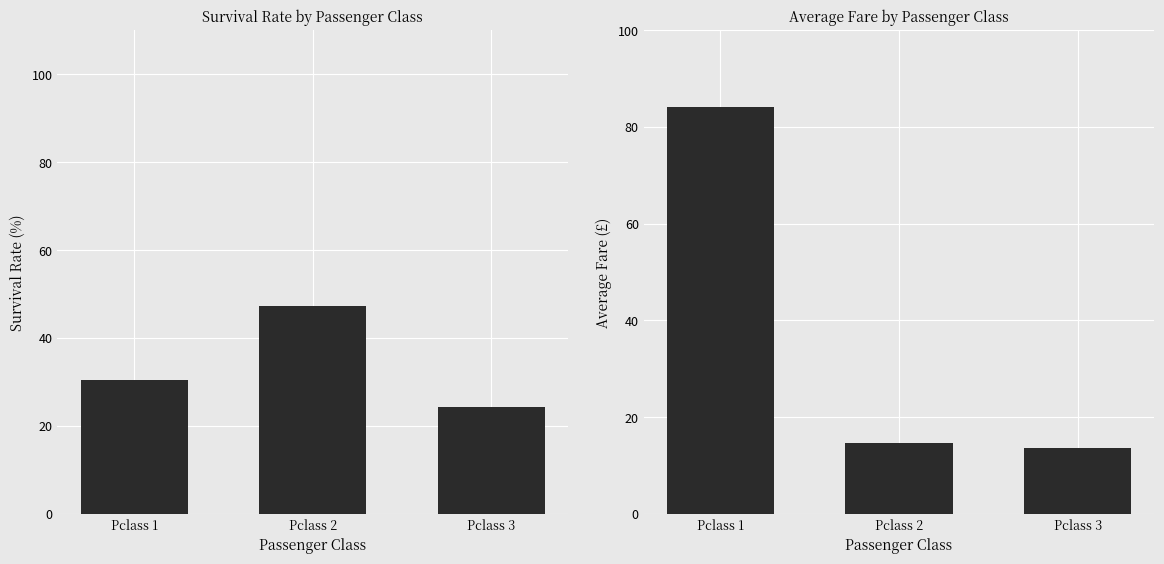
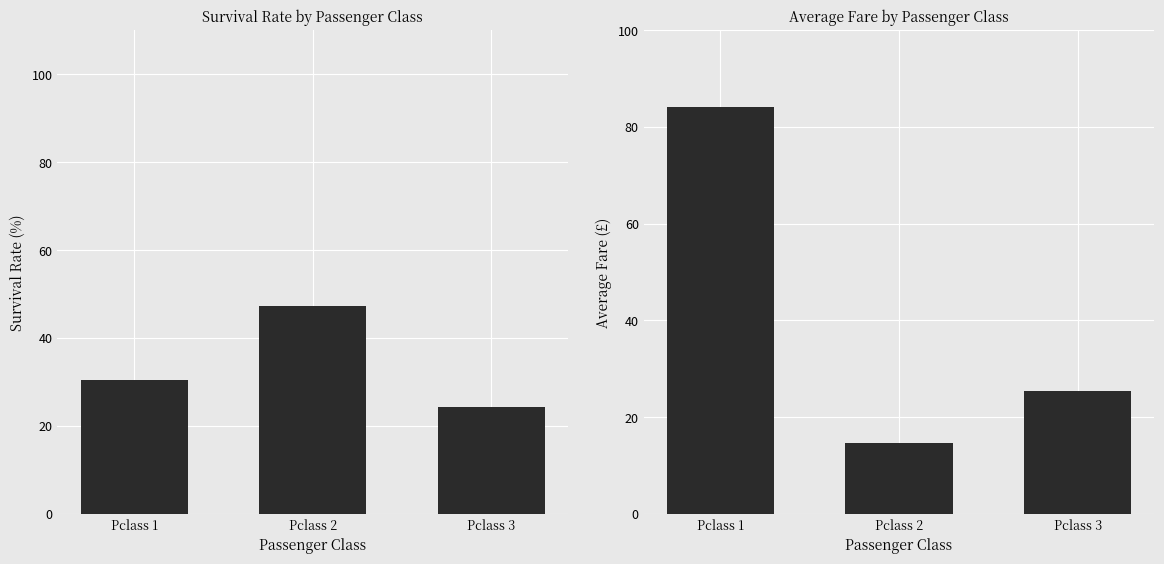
Average Fare by Passenger Class, Pclass 3: 14 -> 25
